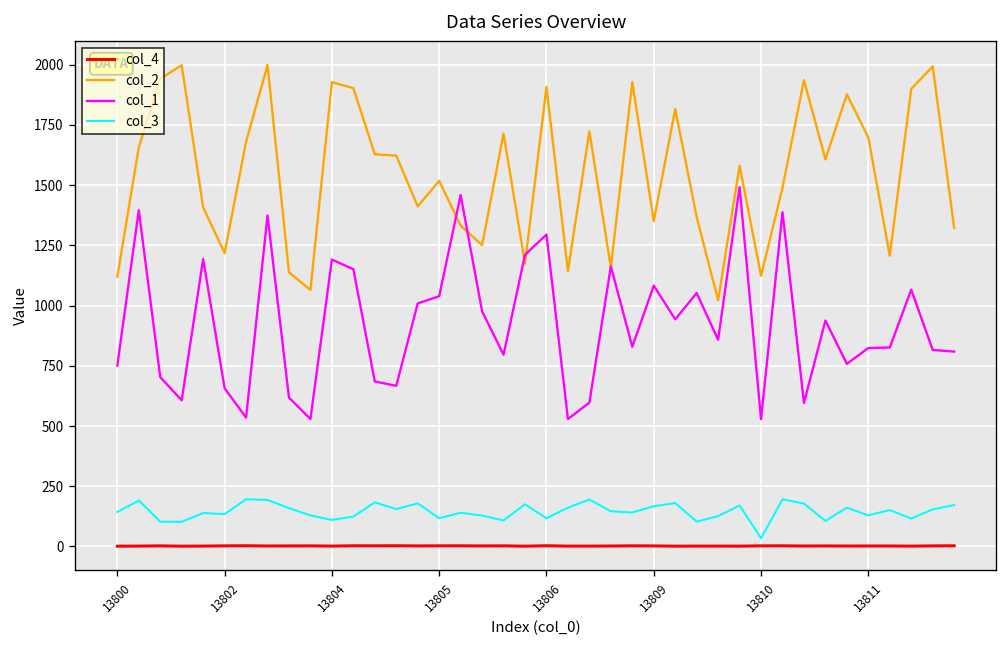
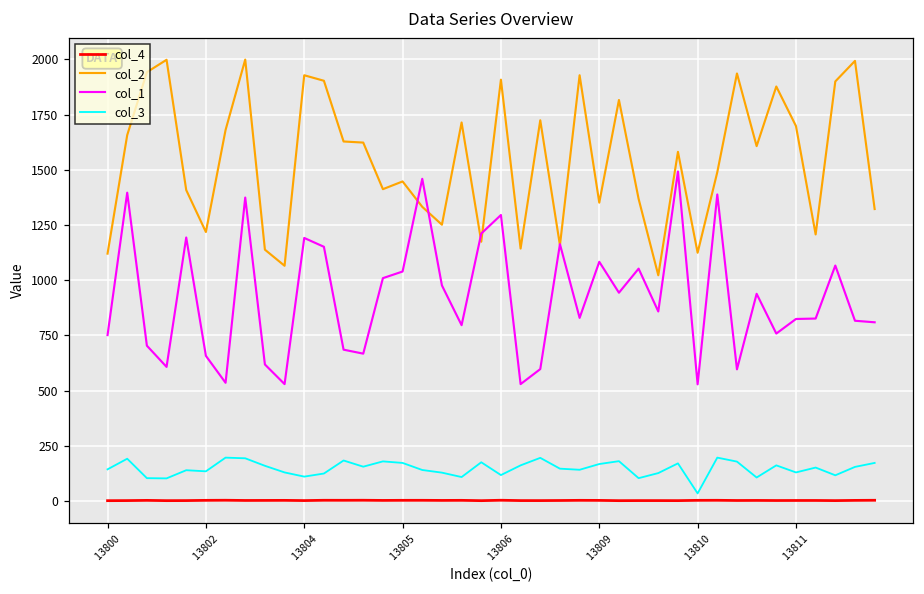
col_2, 13805: 1520 -> 1450
col_3, 13805: 120 -> 170
